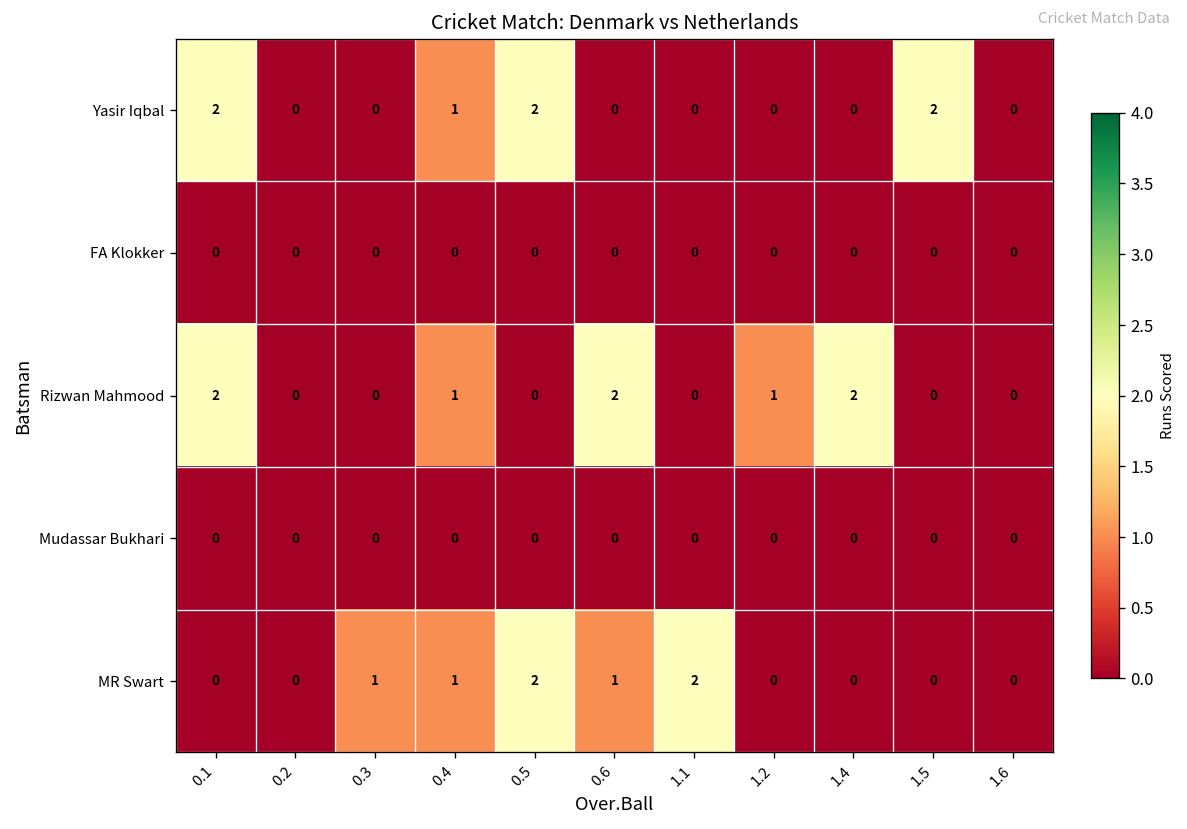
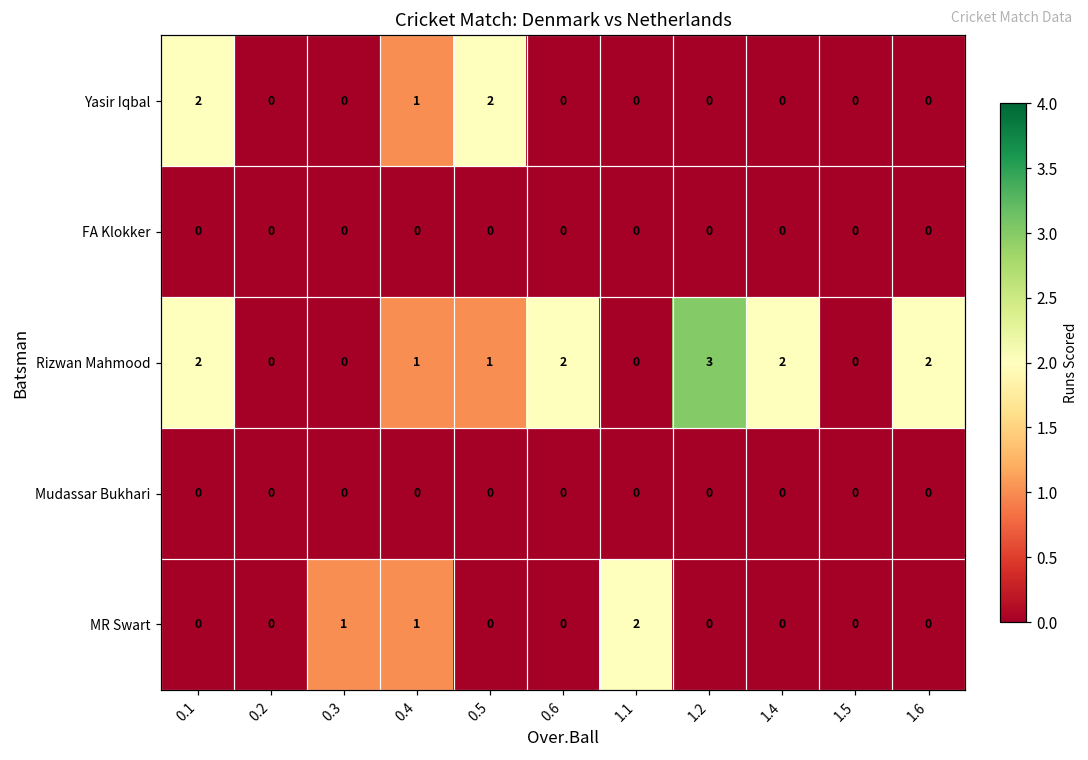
Yasir Iqbal, 1.5: 2 -> 0
Rizwan Mahmood, 0.5: 0 -> 1
Rizwan Mahmood, 1.2: 1 -> 3
Rizwan Mahmood, 1.6: 0 -> 2
MR Swart, 0.5: 2 -> 0
MR Swart, 0.6: 1 -> 0
